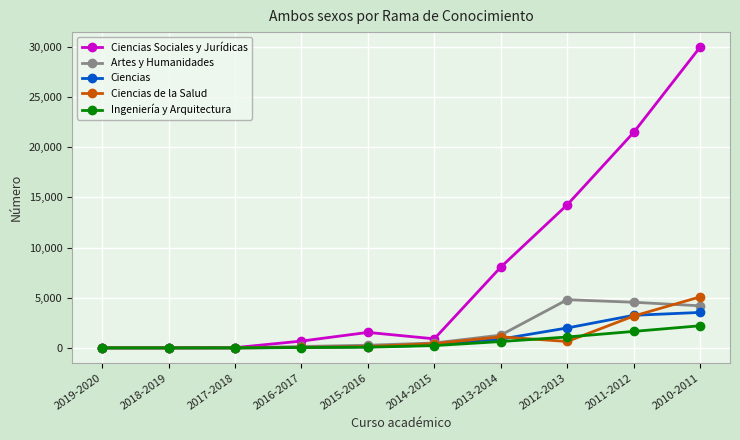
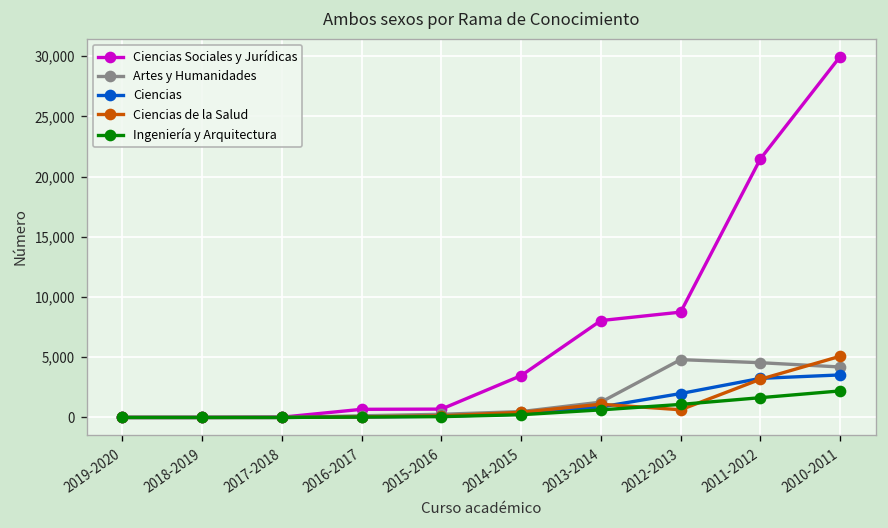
Ciencias Sociales y Jurídicas, 2015-2016: 1,500 -> 700
Ciencias Sociales y Jurídicas, 2014-2015: 900 -> 3,500
Ciencias Sociales y Jurídicas, 2012-2013: 14,300 -> 8,700
